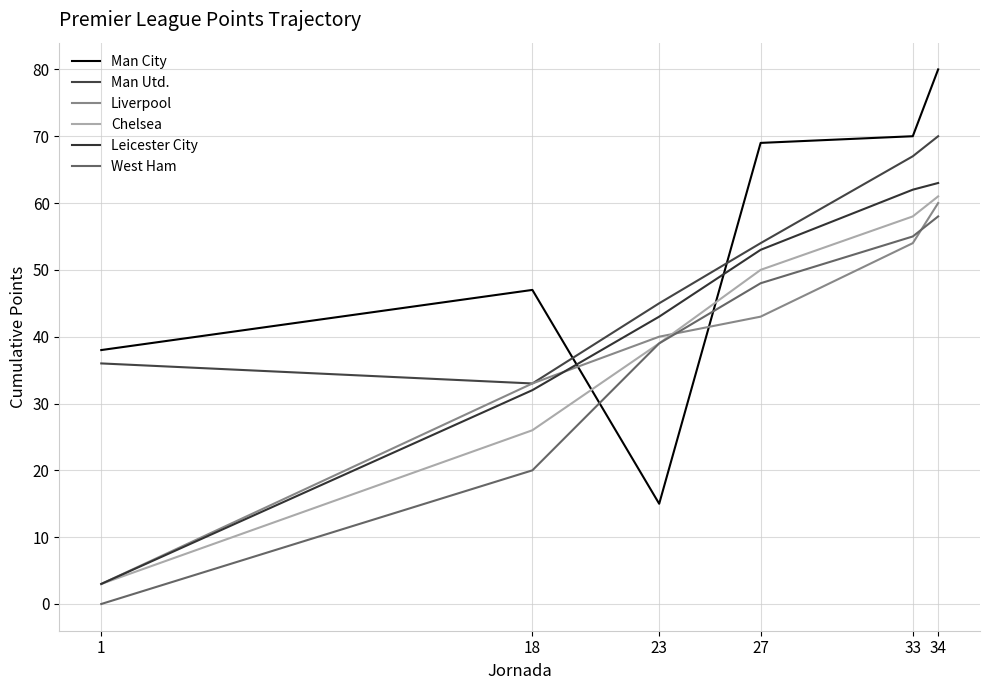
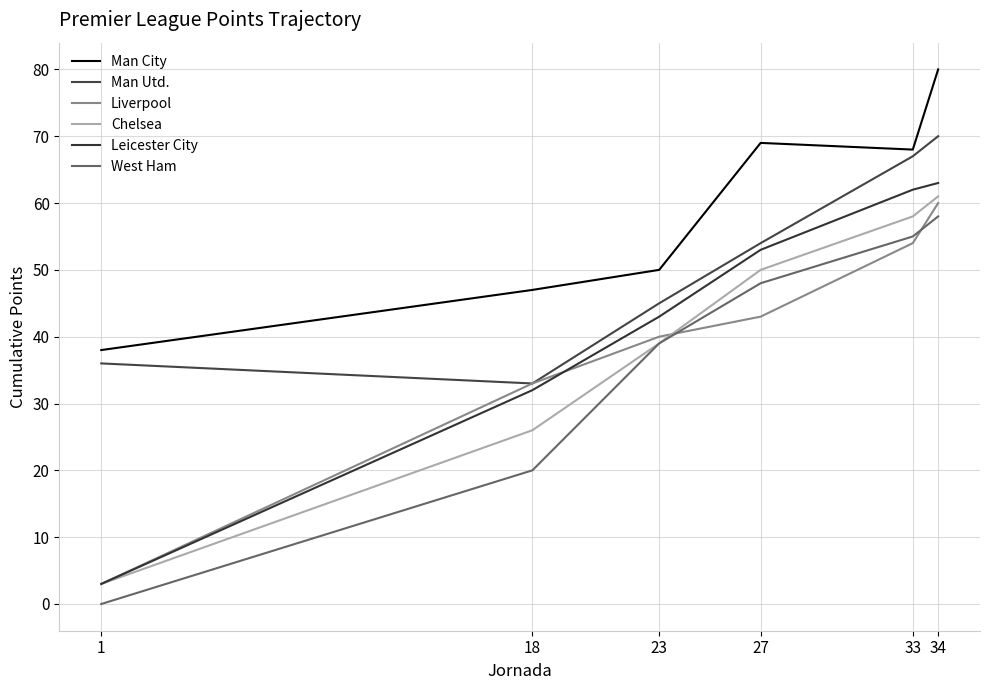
Man City, 23: 15 -> 50
Man City, 33: 70 -> 68
